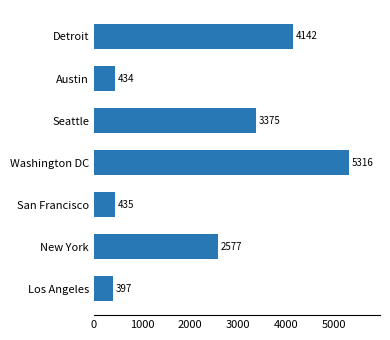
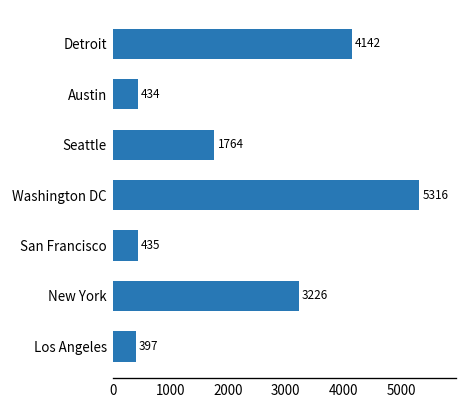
Seattle: 3375 -> 1764
New York: 2577 -> 3226
